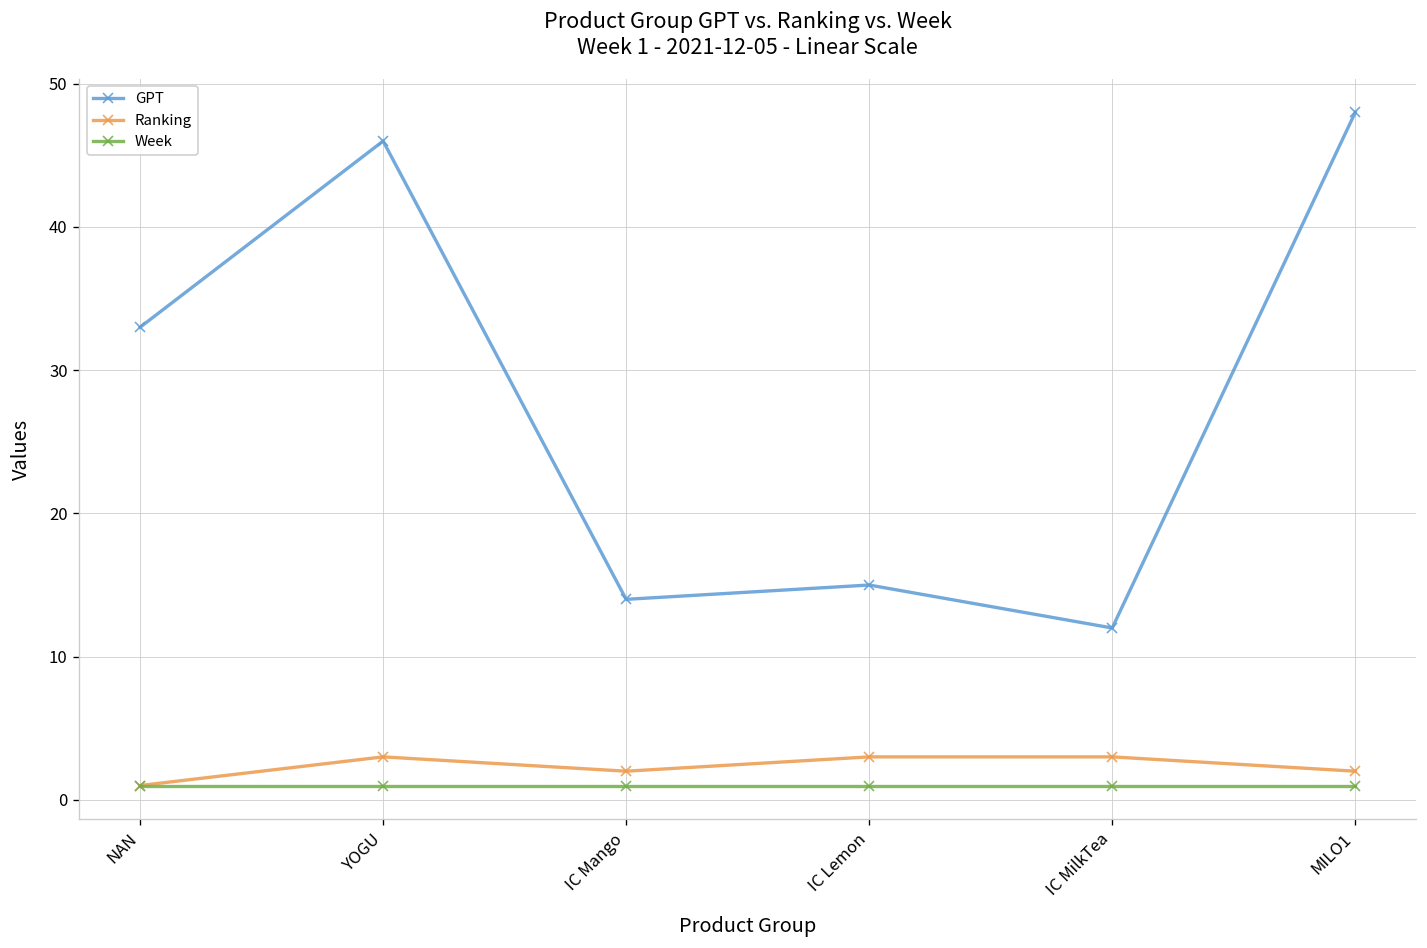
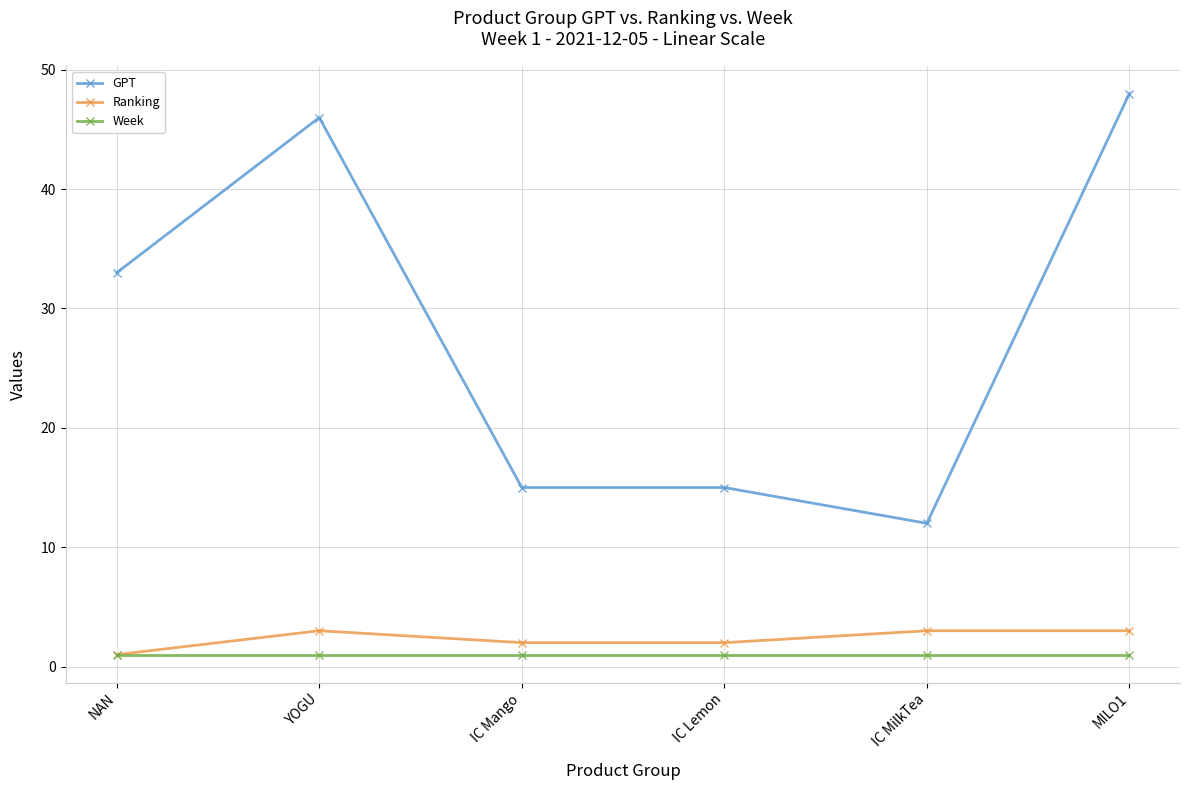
GPT, IC Mango: 14 -> 15
Ranking, IC Lemon: 3 -> 2
Ranking, MILO1: 2 -> 3
